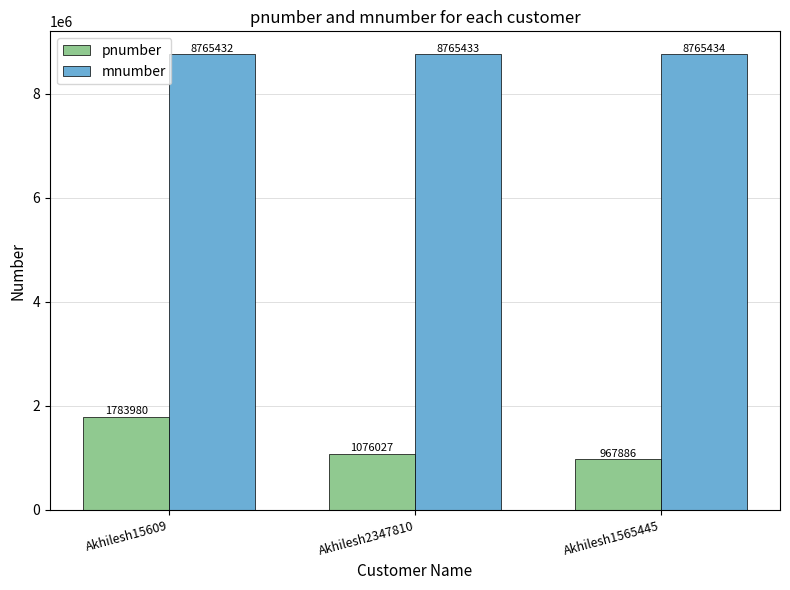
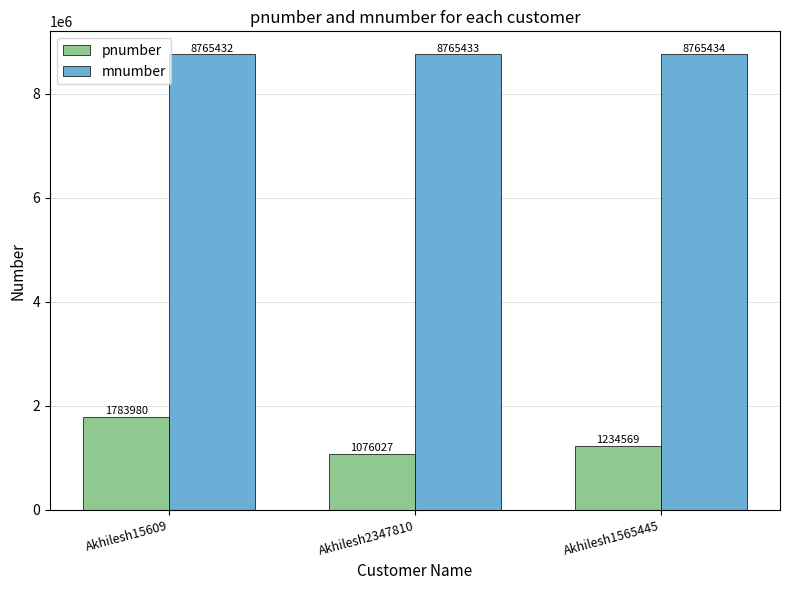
pnumber, Akhilesh1565445: 967886 -> 1234569
